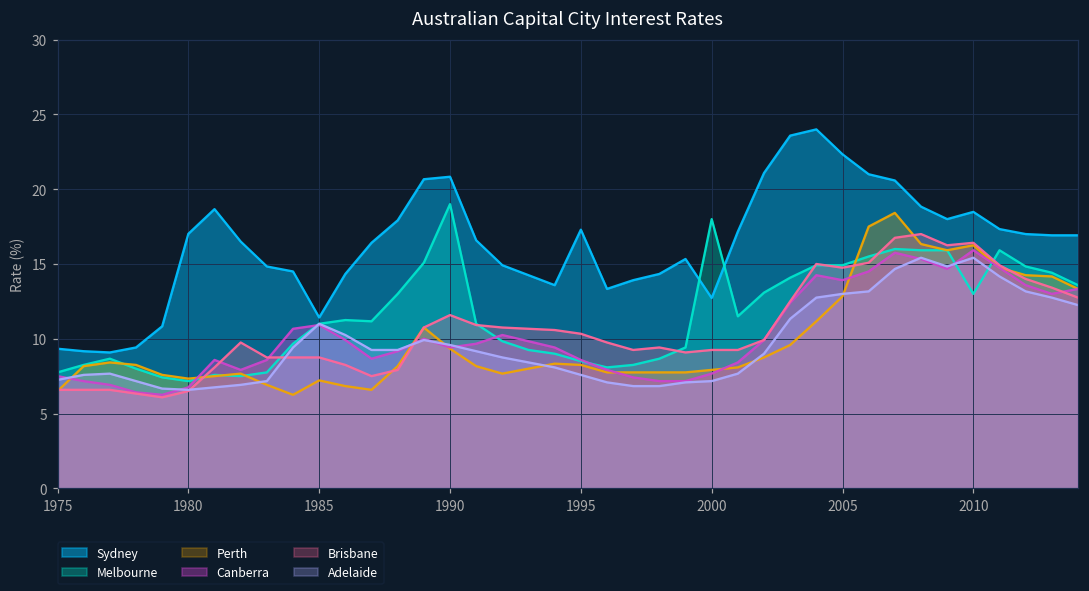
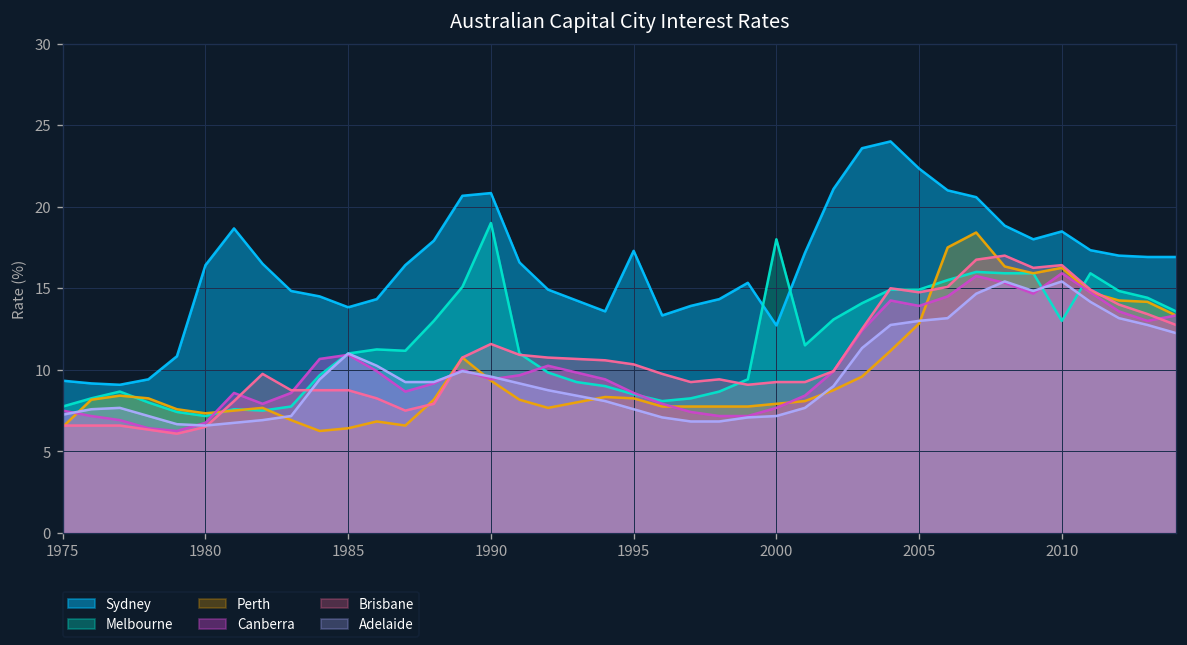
Sydney, 1980: 17.0 -> 16.4
Sydney, 1985: 11.4 -> 13.8
Perth, 1985: 7.2 -> 6.4
